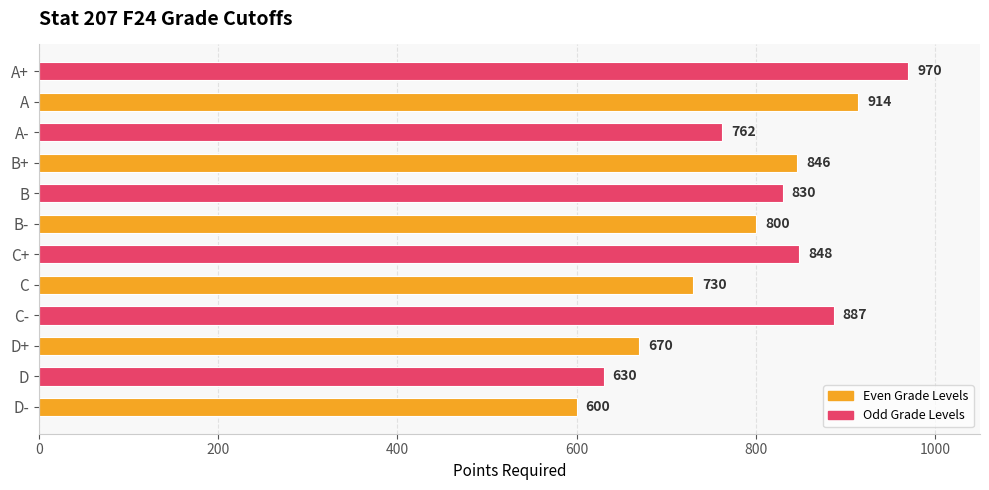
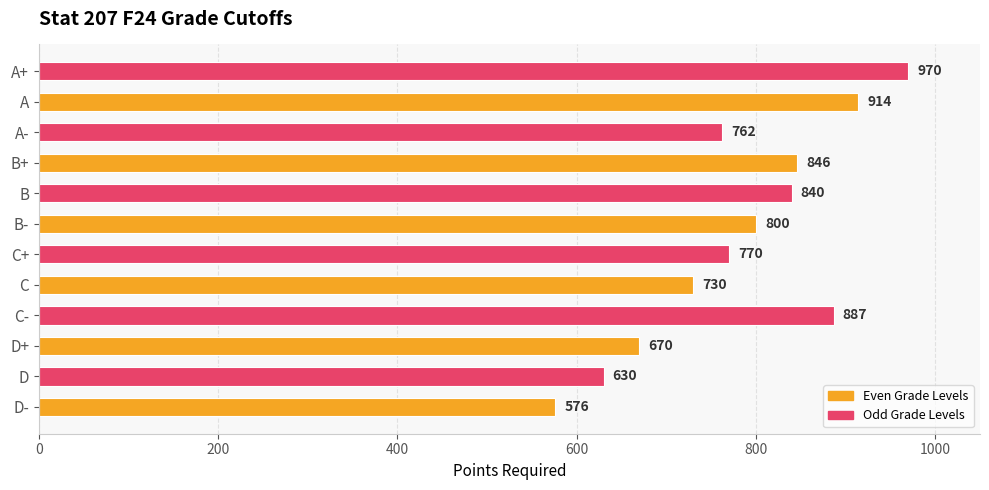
B: 830 -> 840
C+: 848 -> 770
D-: 600 -> 576
